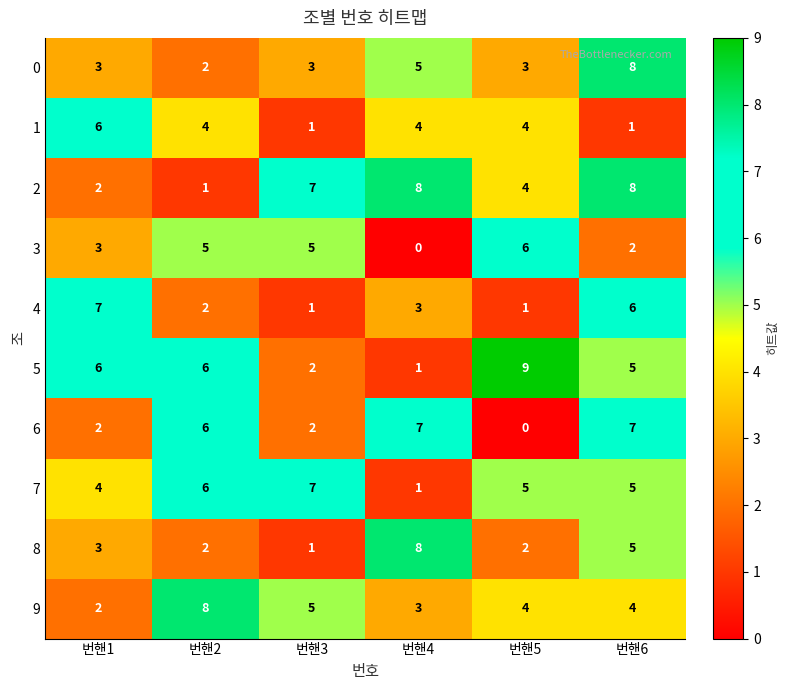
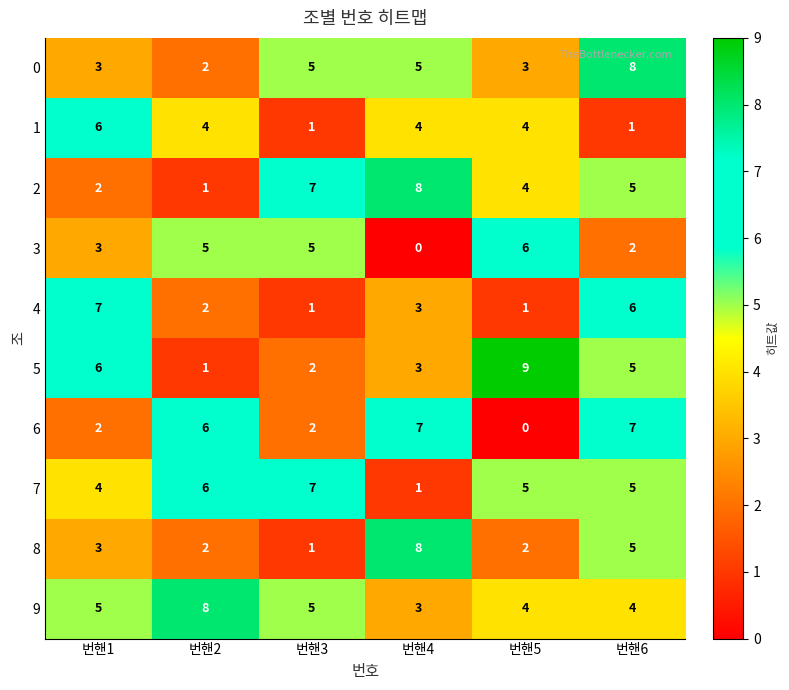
0, 번핸3: 3 -> 5
2, 번핸6: 8 -> 5
5, 번핸2: 6 -> 1
5, 번핸4: 1 -> 3
9, 번핸1: 2 -> 5
